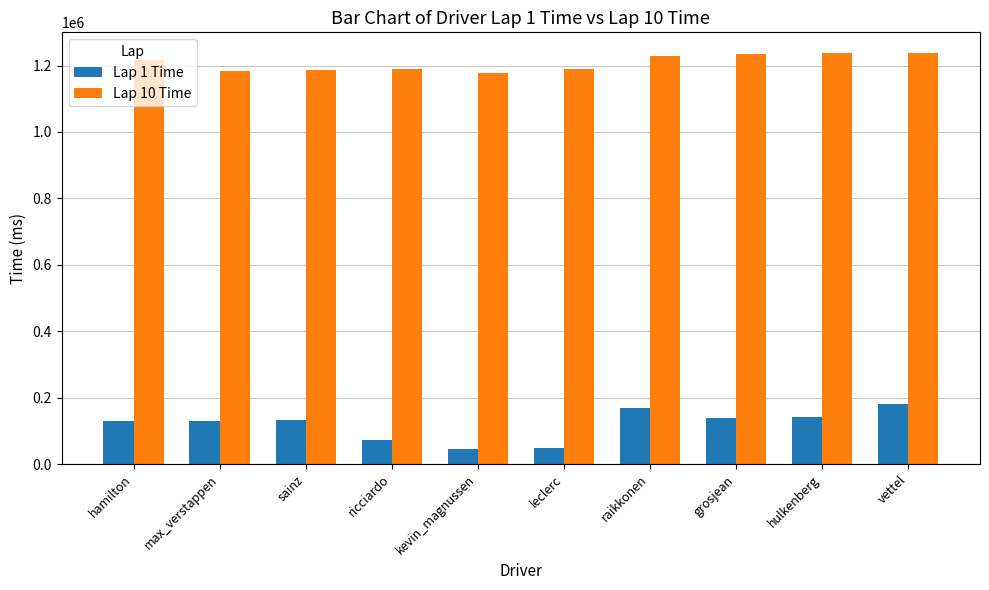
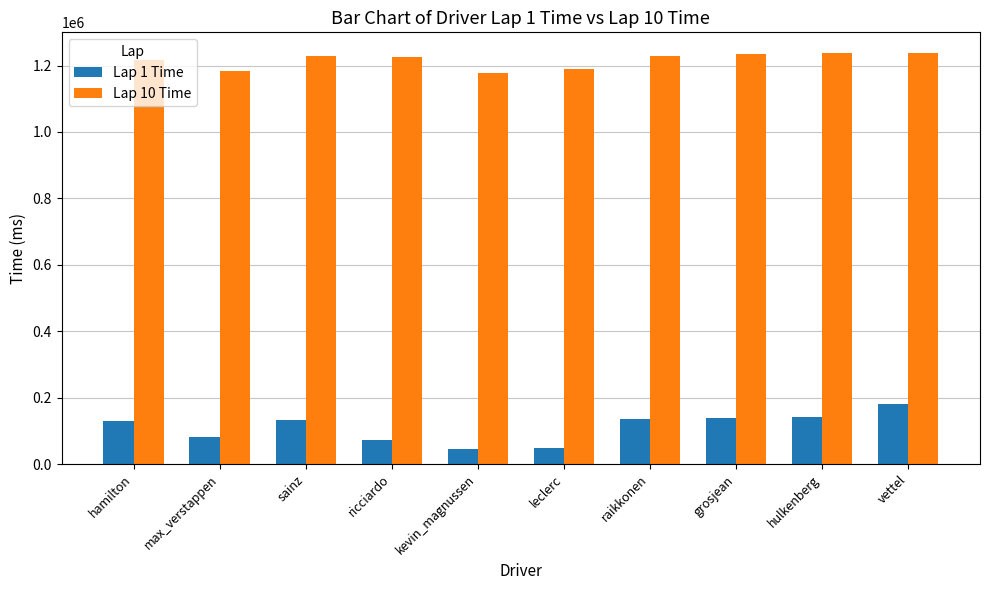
Lap 1 Time, max_verstappen: 130000 -> 80000
Lap 10 Time, sainz: 1190000 -> 1230000
Lap 10 Time, ricciardo: 1190000 -> 1230000
Lap 1 Time, raikkonen: 170000 -> 140000
